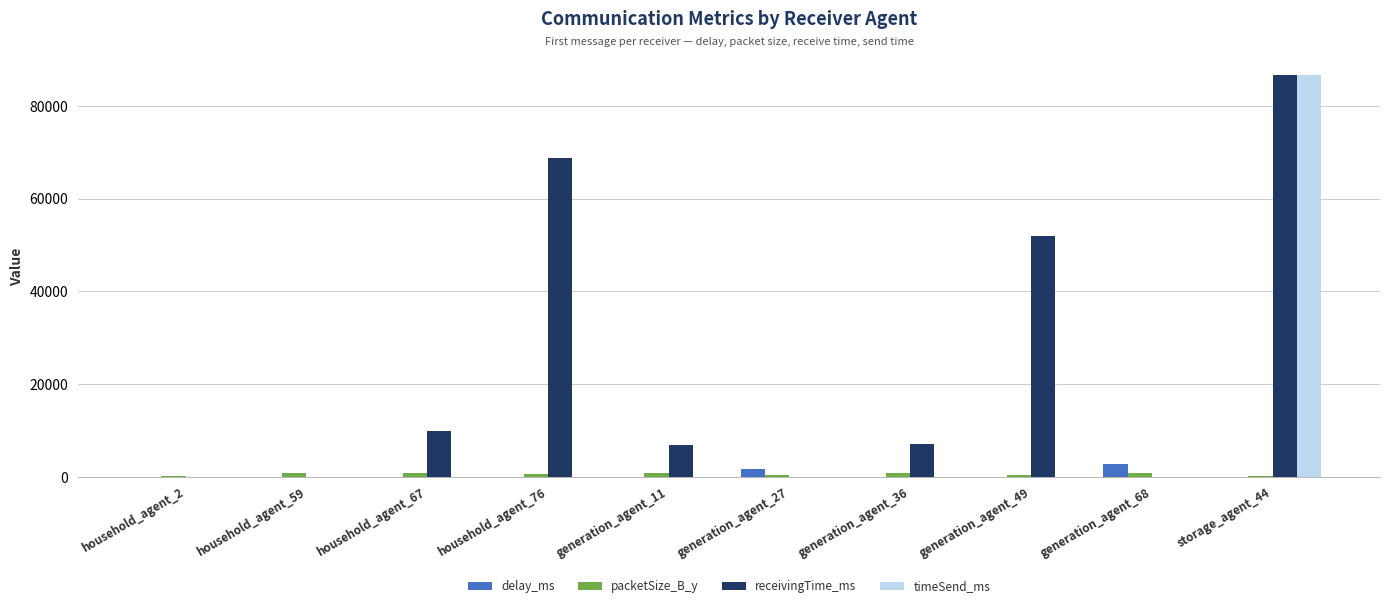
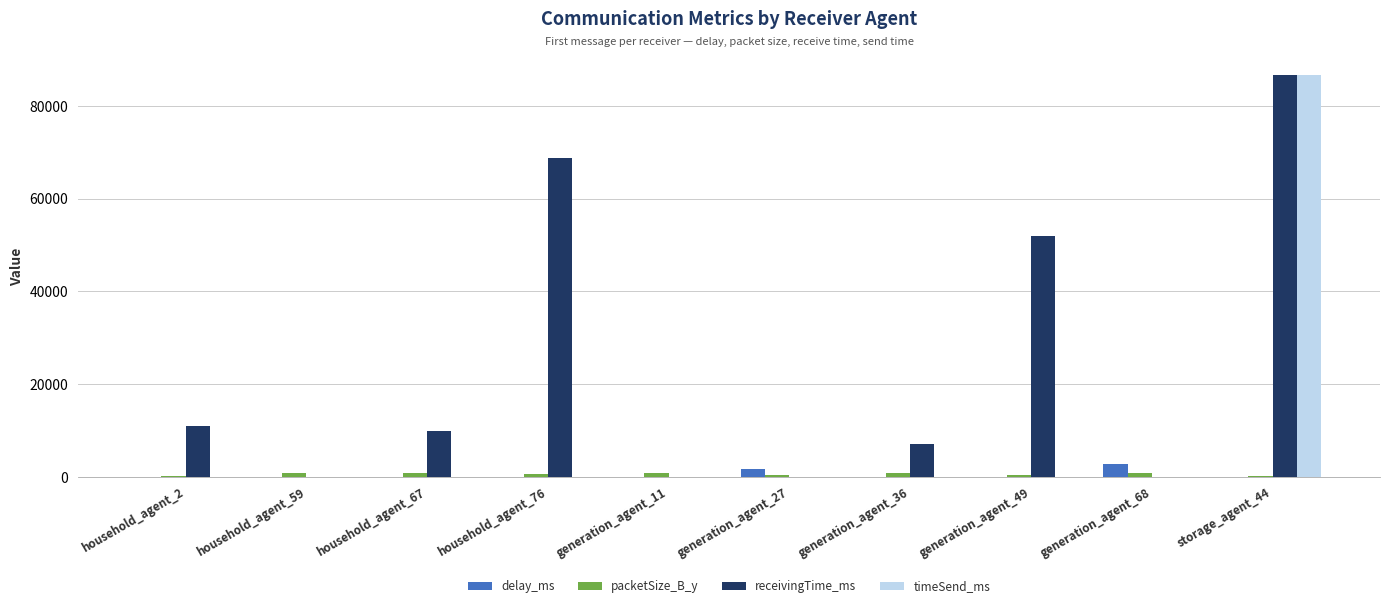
receivingTime_ms, household_agent_2: 0 -> 11000
receivingTime_ms, generation_agent_11: 7000 -> 0
